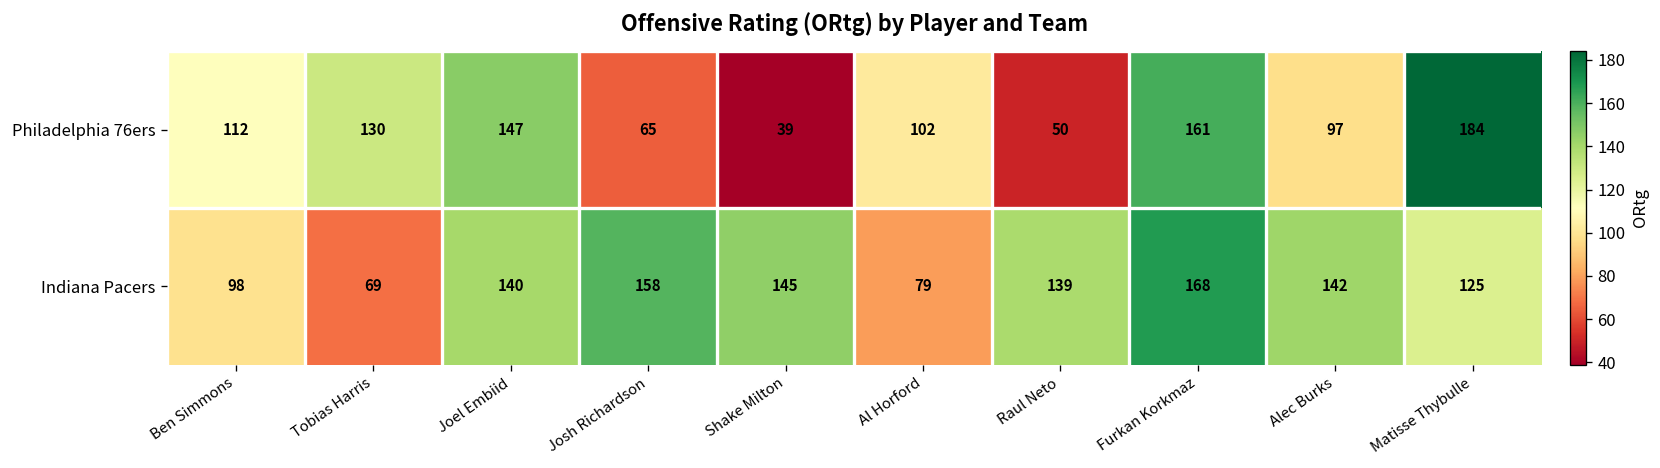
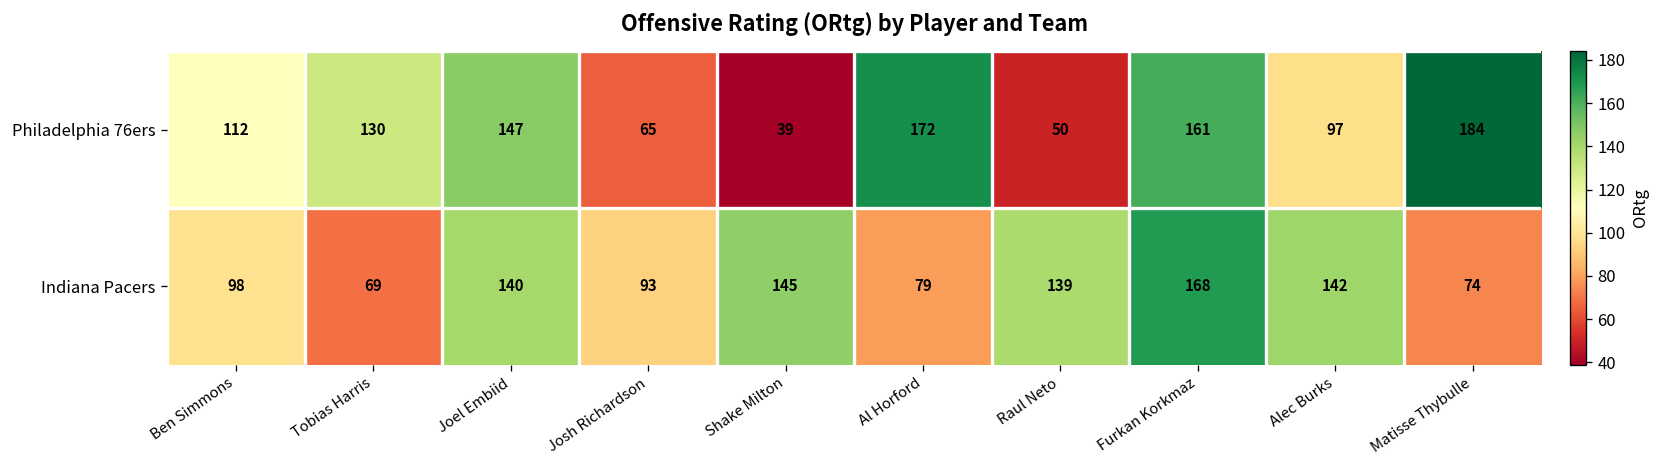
Philadelphia 76ers, Al Horford: 102 -> 172
Indiana Pacers, Josh Richardson: 158 -> 93
Indiana Pacers, Matisse Thybulle: 125 -> 74
